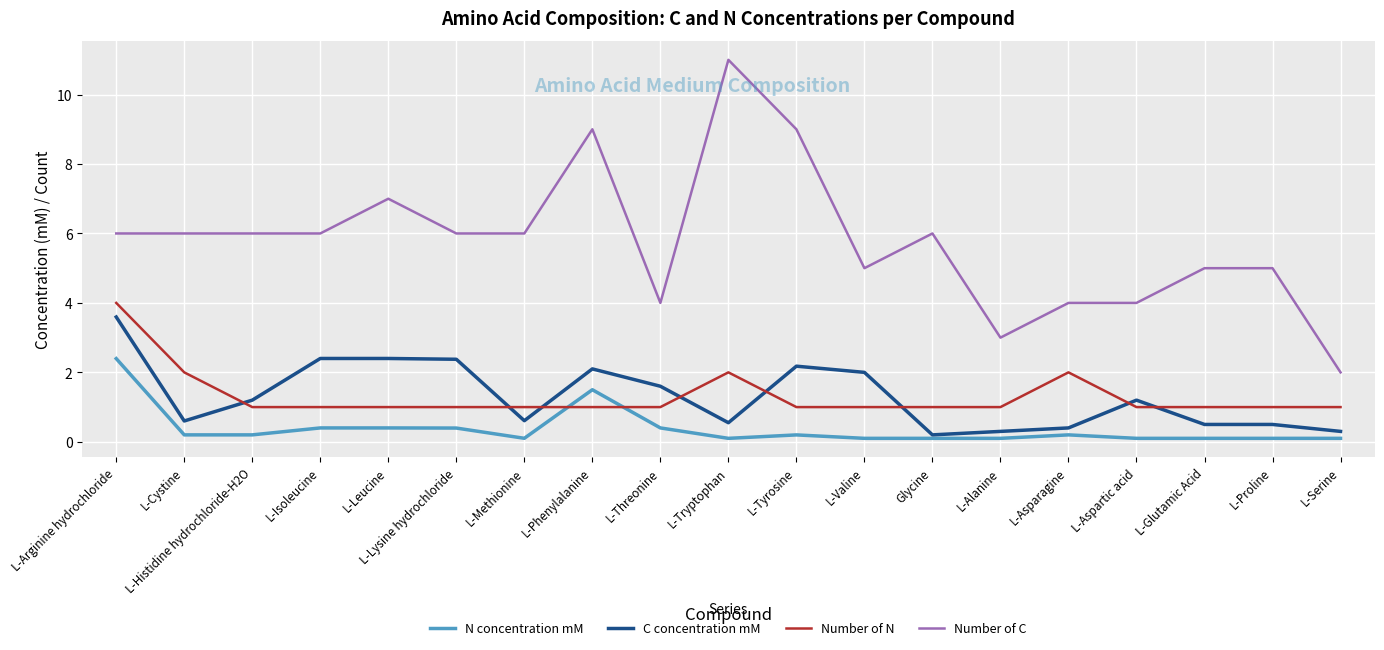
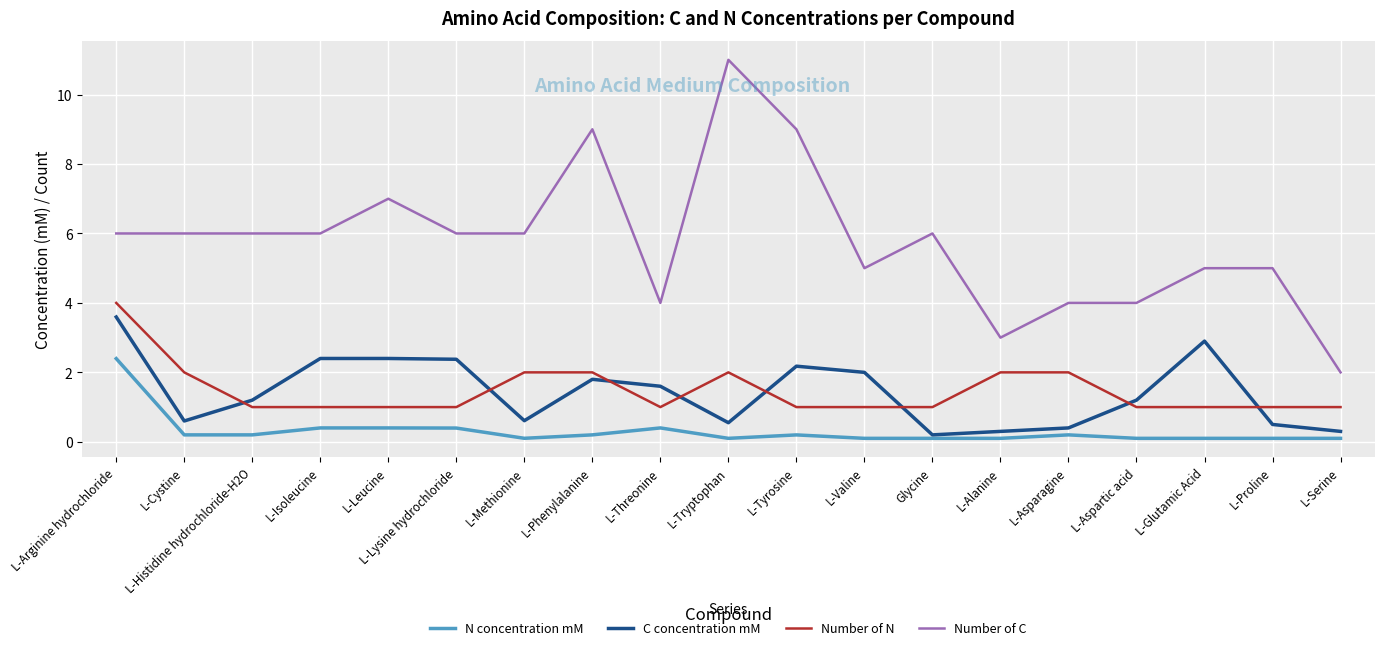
Number of N, L-Methionine: 1 -> 2
N concentration mM, L-Phenylalanine: 1.5 -> 0.2
C concentration mM, L-Phenylalanine: 2.1 -> 1.8
Number of N, L-Phenylalanine: 1 -> 2
Number of N, L-Alanine: 1 -> 2
C concentration mM, L-Glutamic Acid: 0.5 -> 2.9
